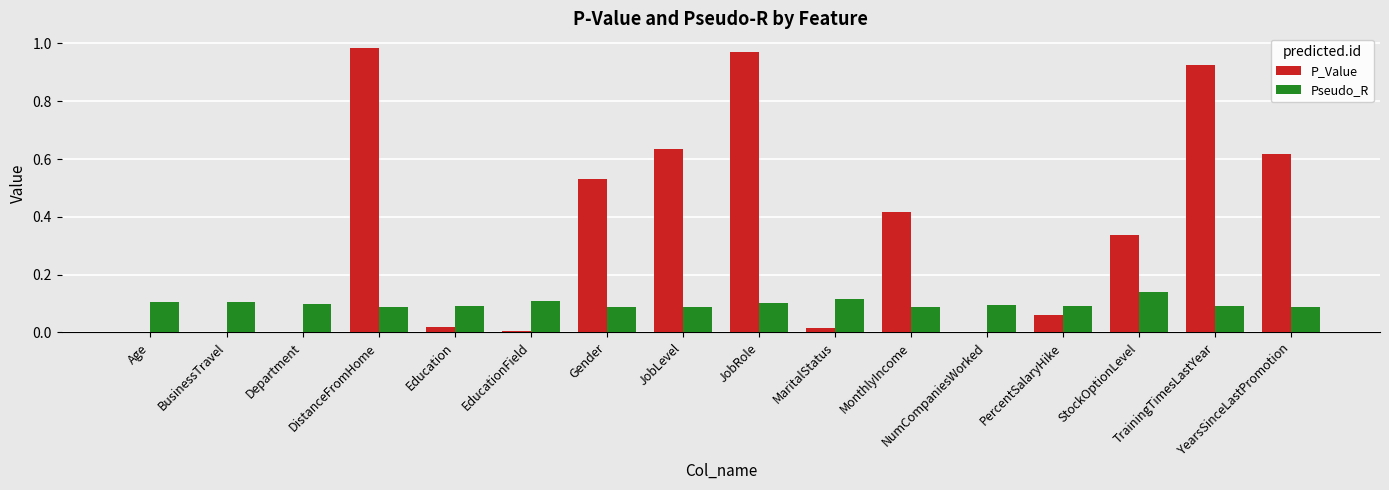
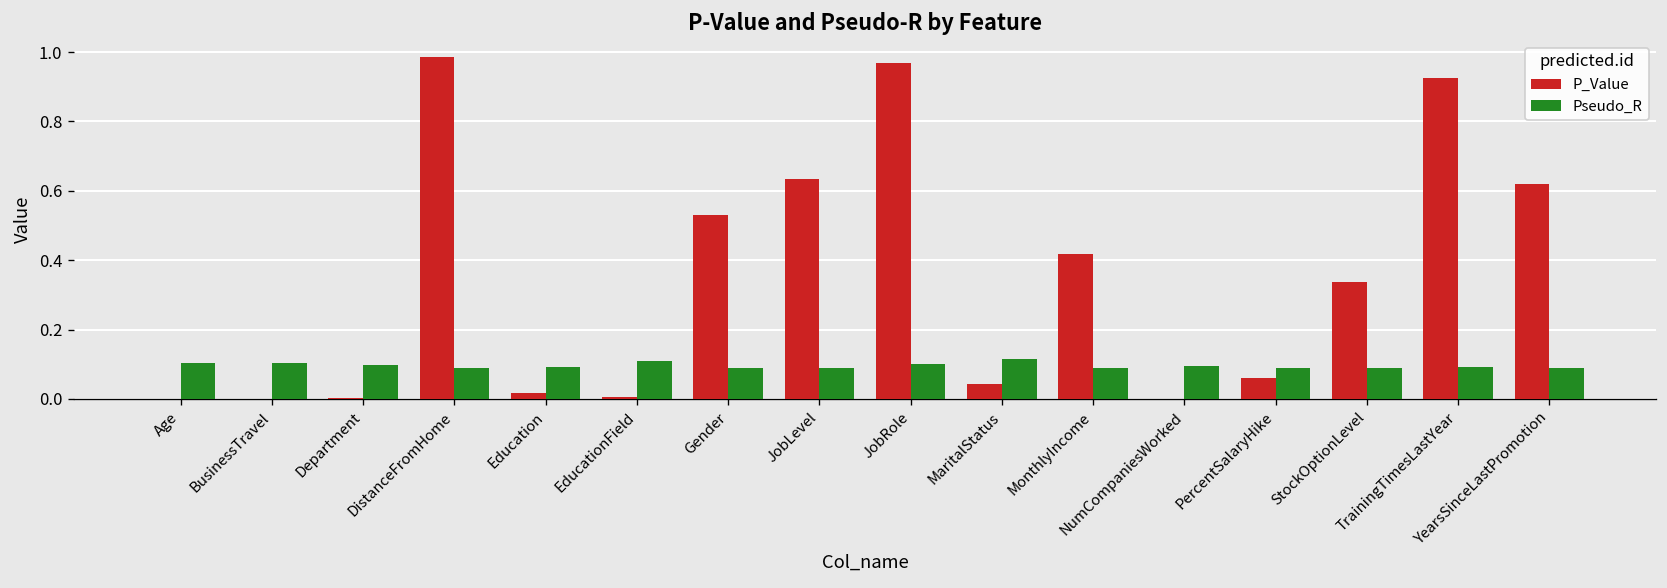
P_Value, MaritalStatus: 0.01 -> 0.04
Pseudo_R, StockOptionLevel: 0.14 -> 0.09
